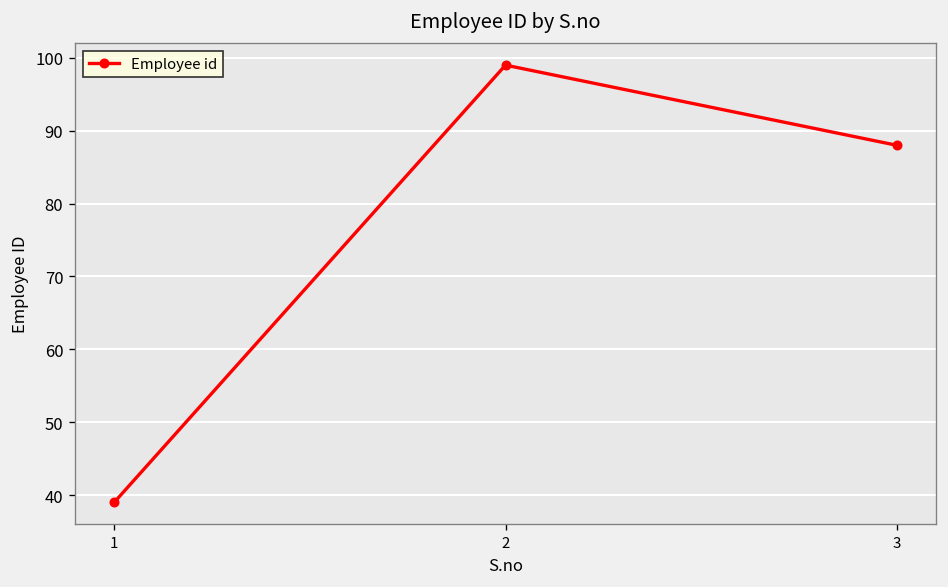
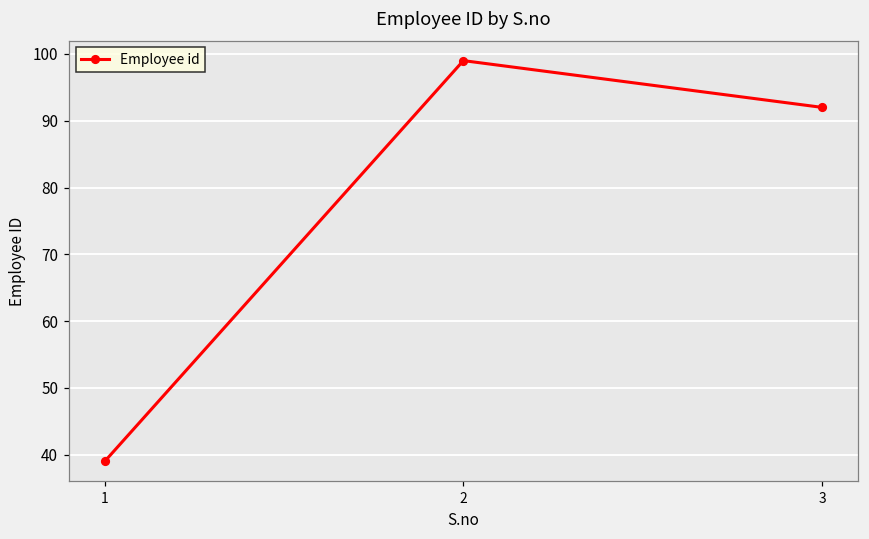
3: 88 -> 92
